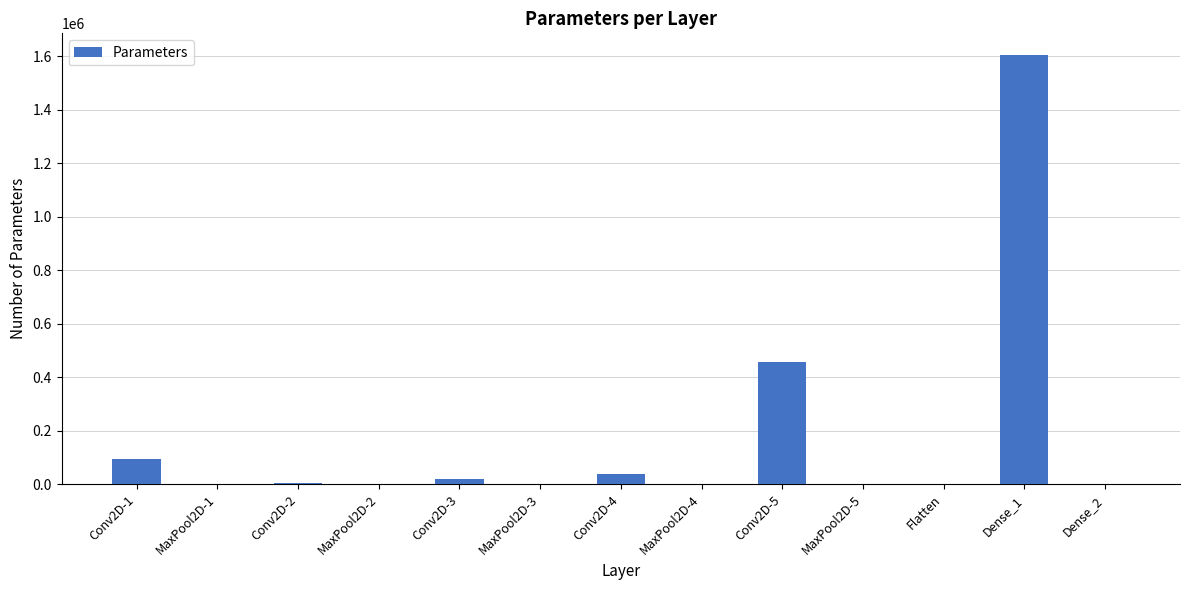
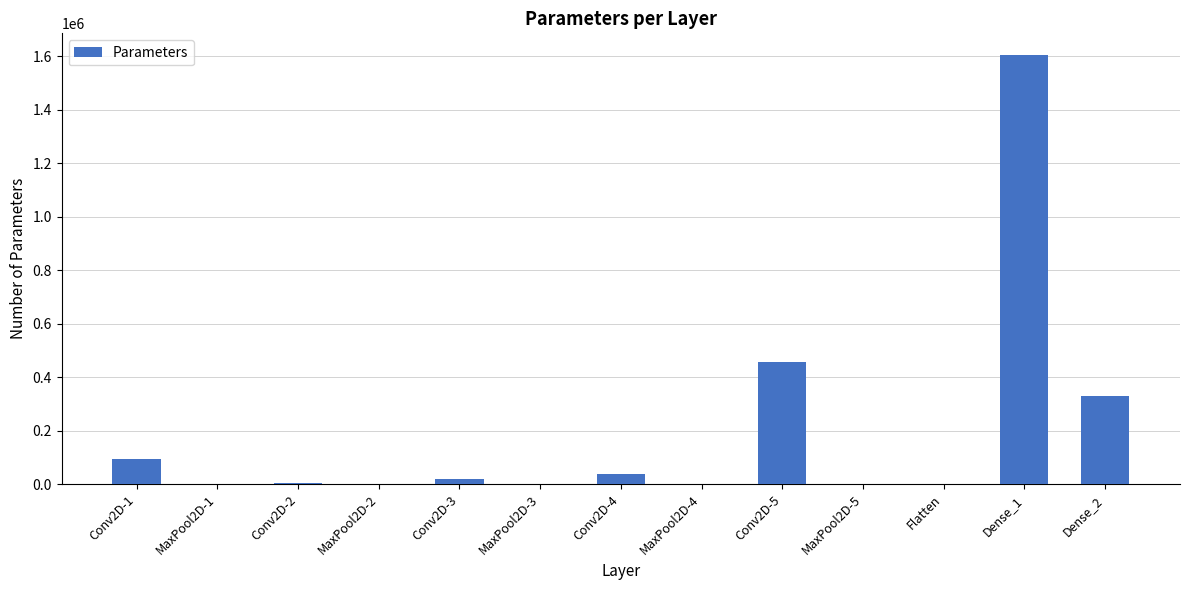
Dense_2: 0 -> 330000
